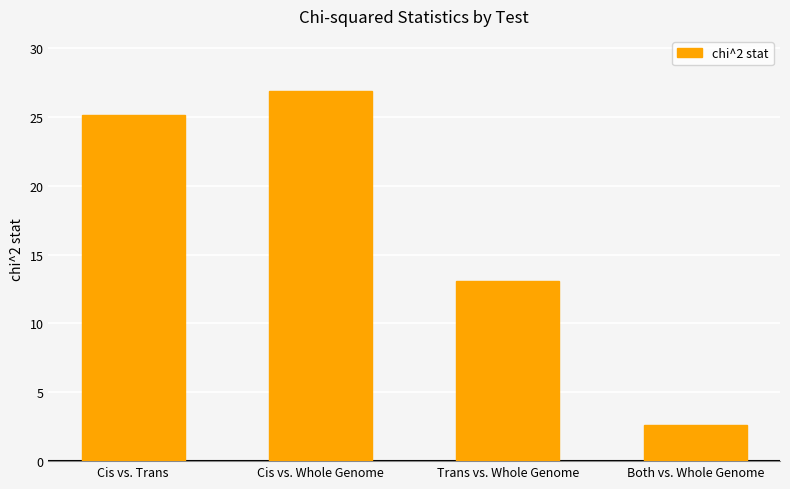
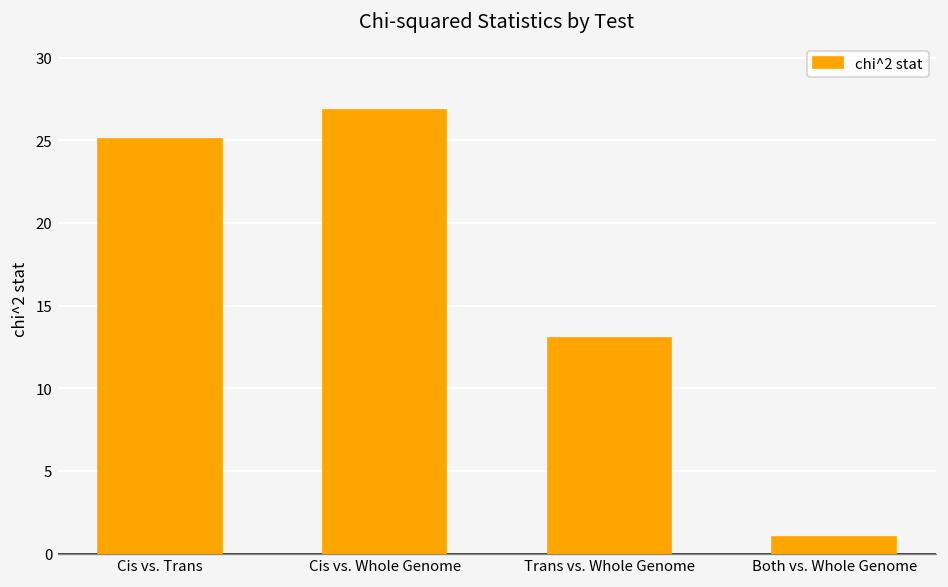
Both vs. Whole Genome: 2.6 -> 1.0
